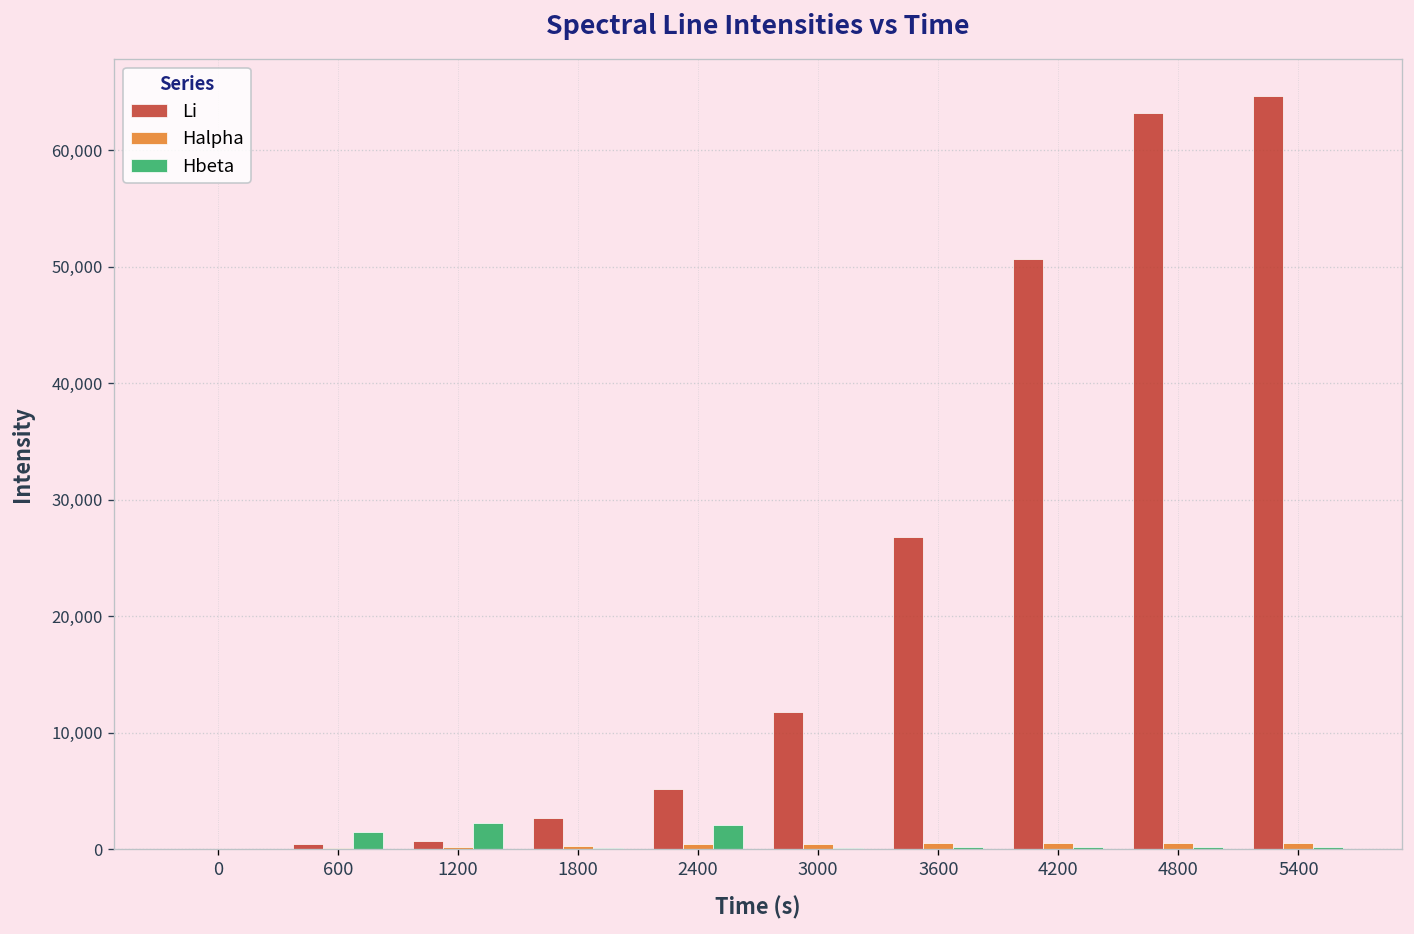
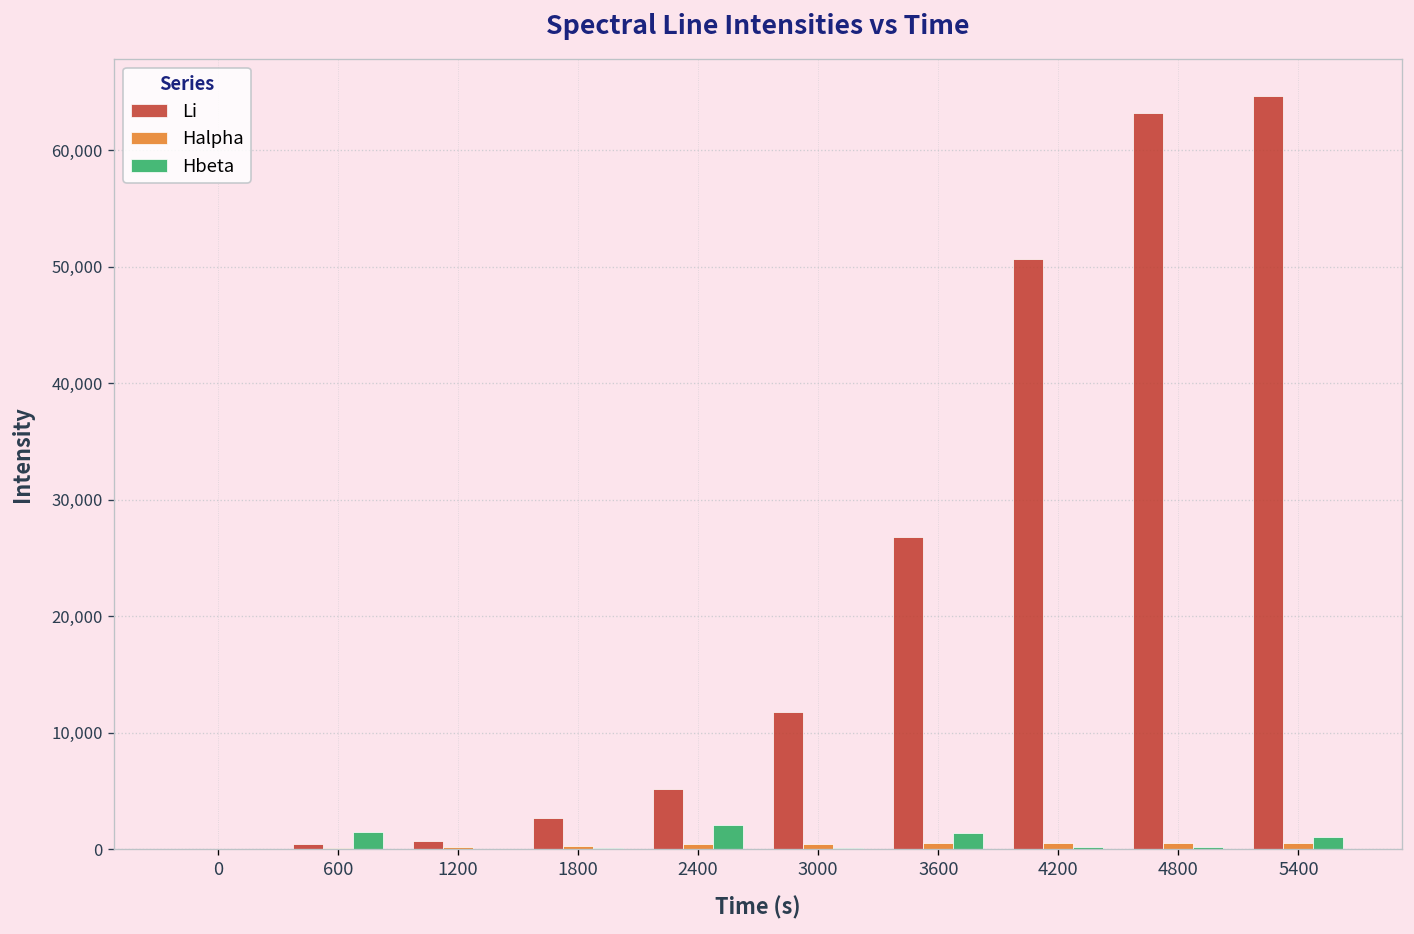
Hbeta, 1200: 2,000 -> 0
Hbeta, 3600: 0 -> 1,000
Hbeta, 5400: 0 -> 1,000
